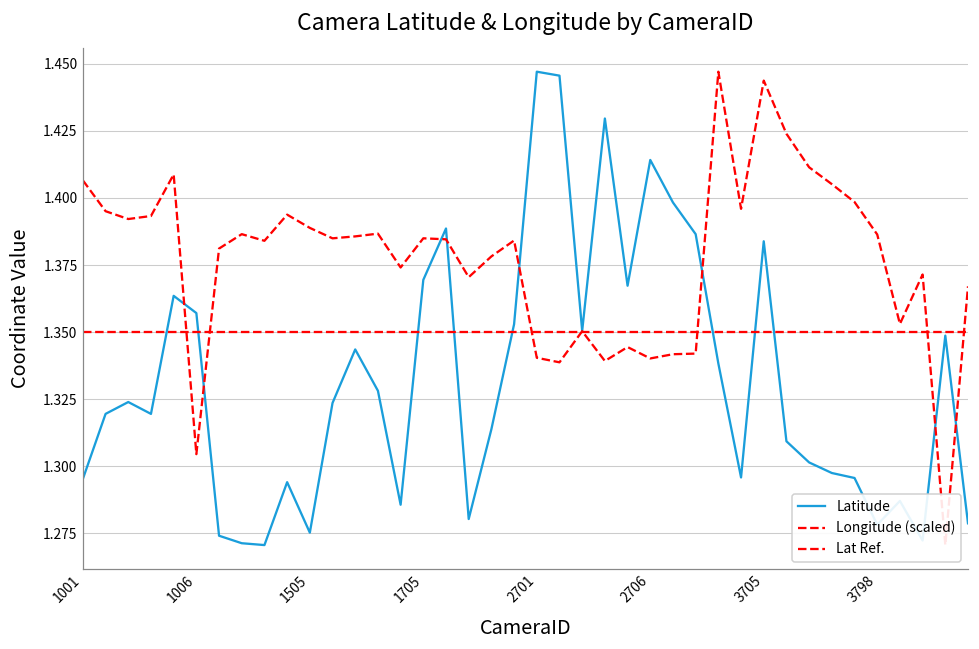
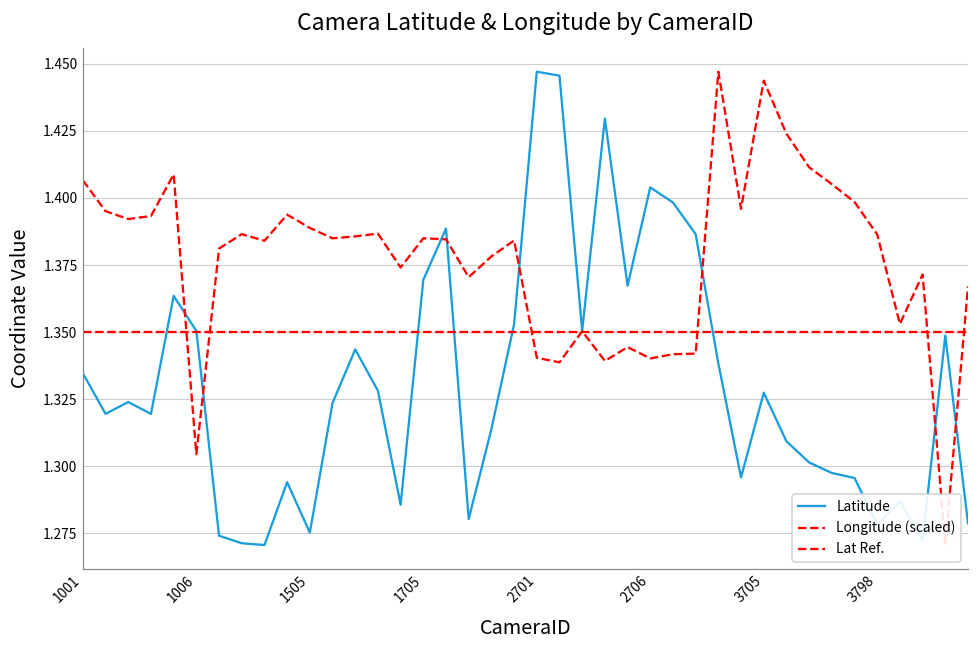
Latitude, 1001: 1.295 -> 1.335
Latitude, 1006: 1.357 -> 1.350
Latitude, 2706: 1.414 -> 1.404
Latitude, 3705: 1.384 -> 1.327
